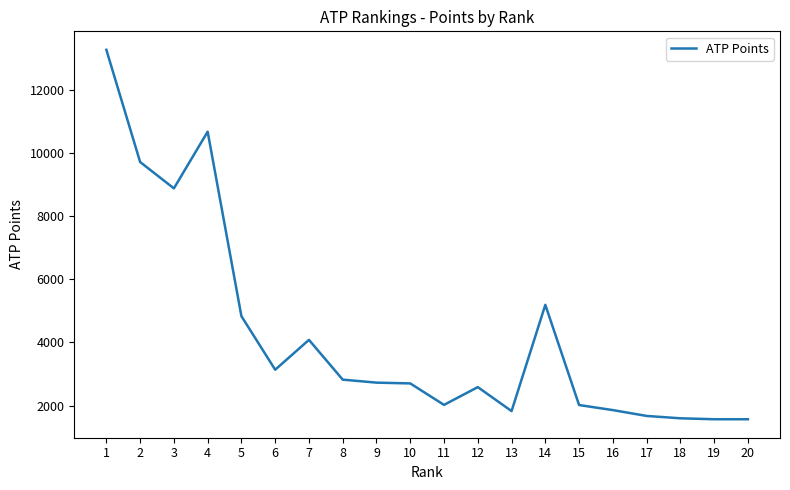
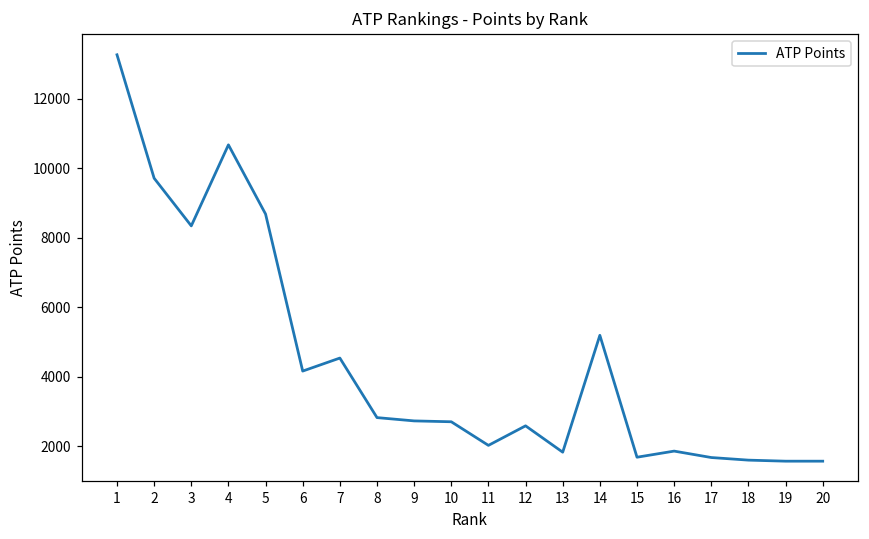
3: 8900 -> 8300
5: 4800 -> 8700
6: 3100 -> 4200
7: 4100 -> 4500
15: 2000 -> 1700
